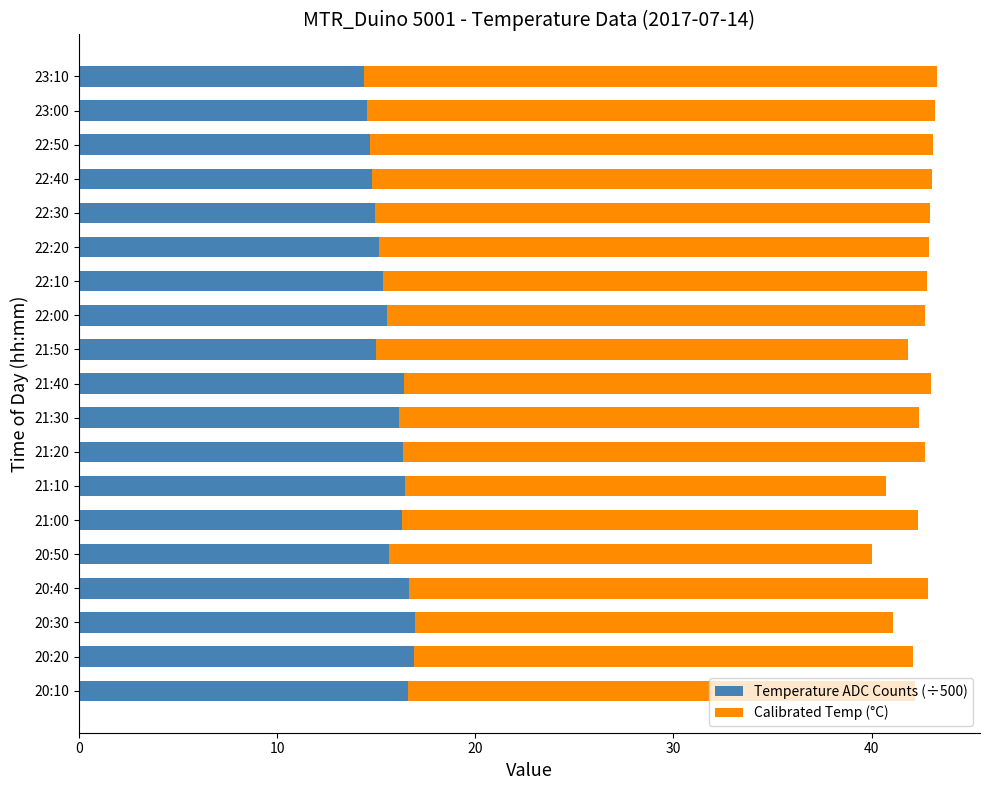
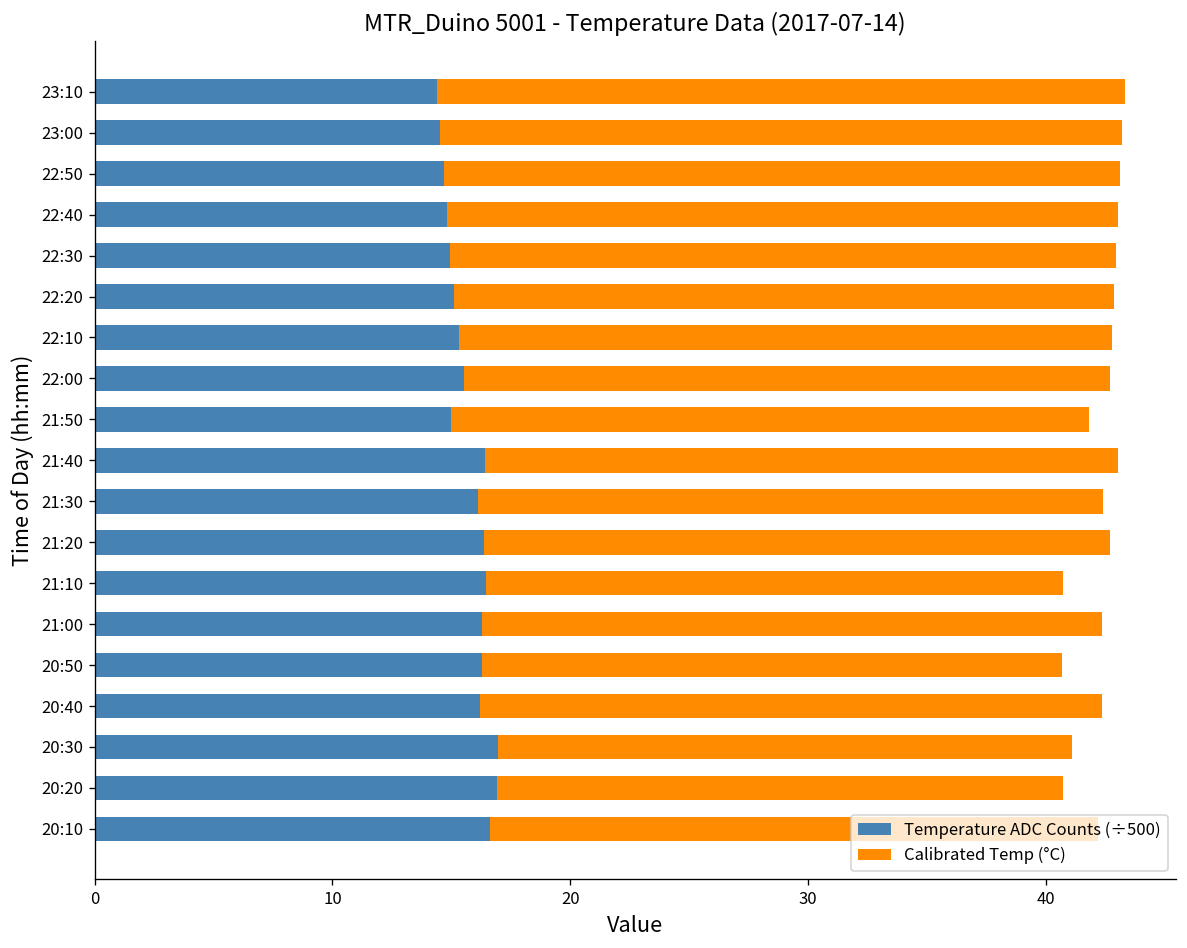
Temperature ADC Counts (÷500), 20:50: 15.6 -> 16.3
Temperature ADC Counts (÷500), 20:40: 16.7 -> 16.2
Calibrated Temp (°C), 20:20: 25.2 -> 23.8
